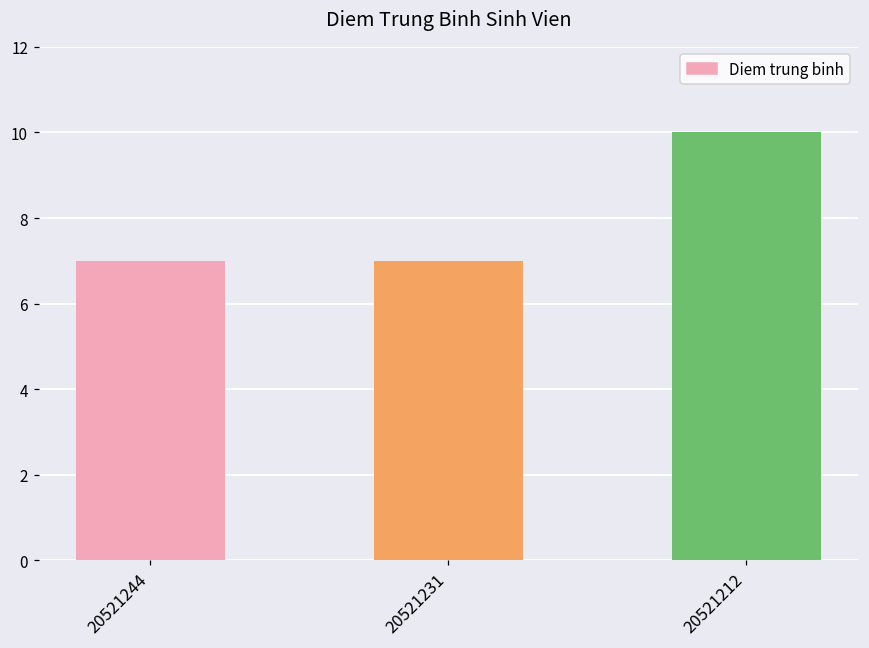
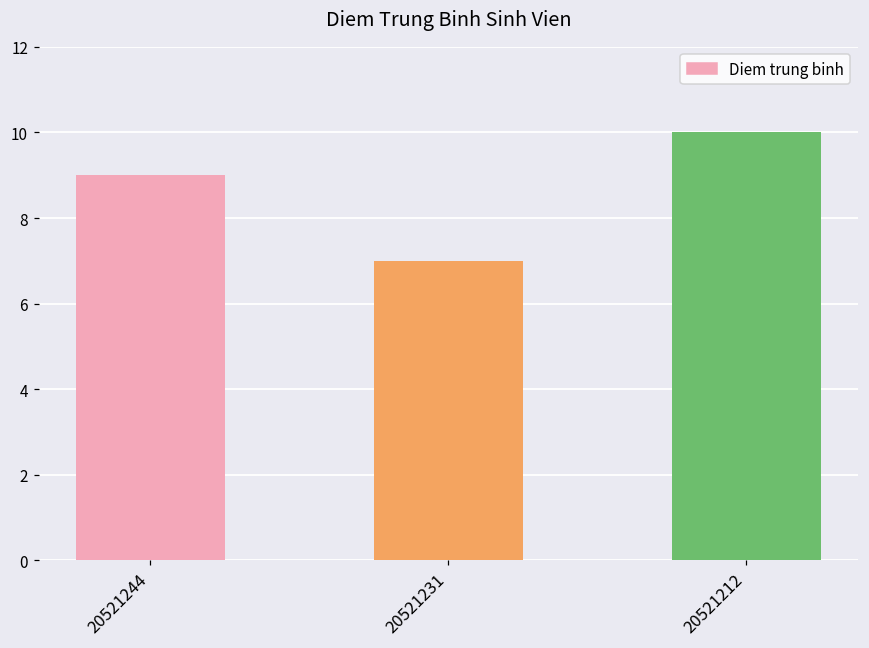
20521244: 7 -> 9
